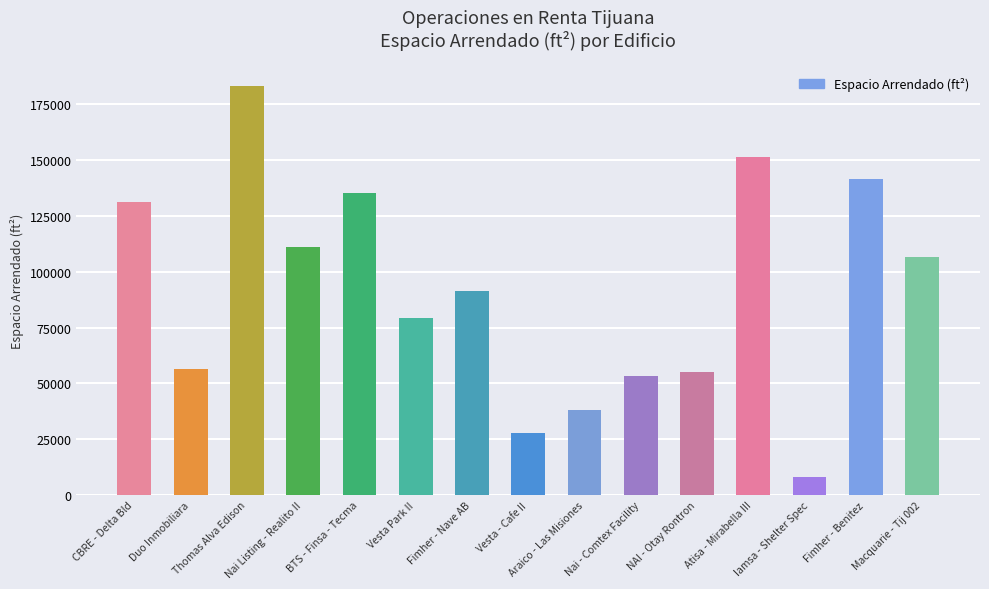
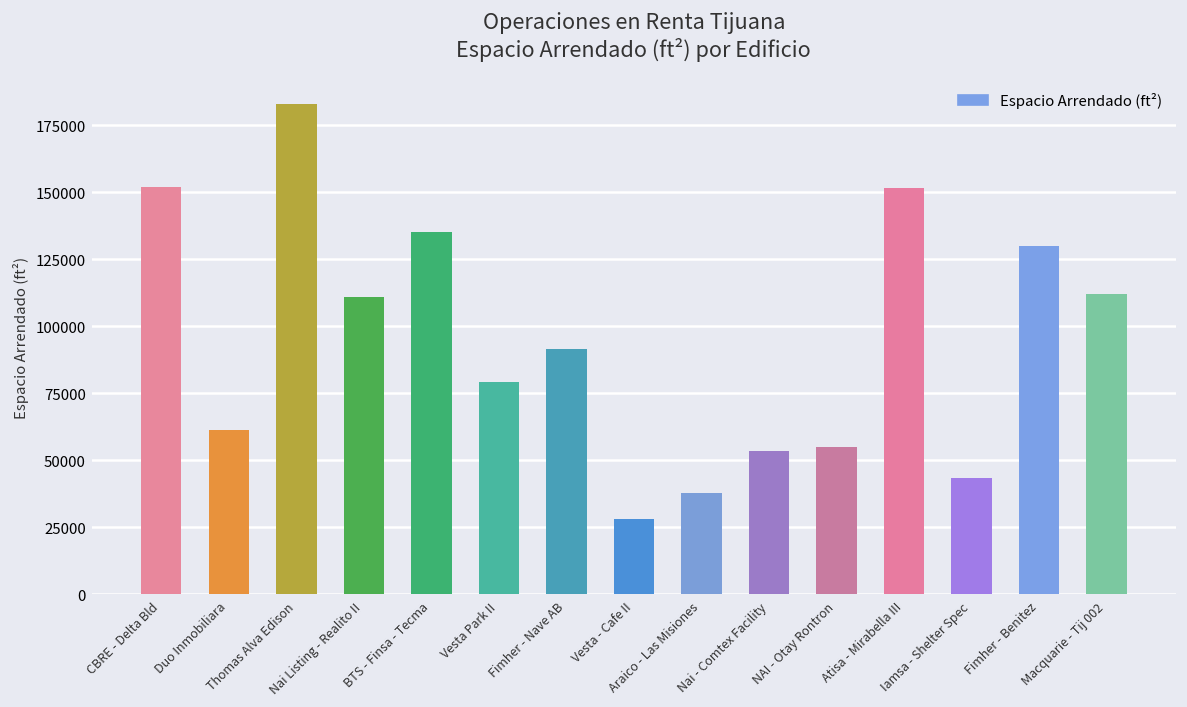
CBRE - Delta Bld: 131000 -> 152000
Duo Inmobiliara: 57000 -> 61000
Iamsa - Shelter Spec: 8000 -> 44000
Fimher - Benitez: 141000 -> 130000
Macquarie - Tij 002: 107000 -> 112000
